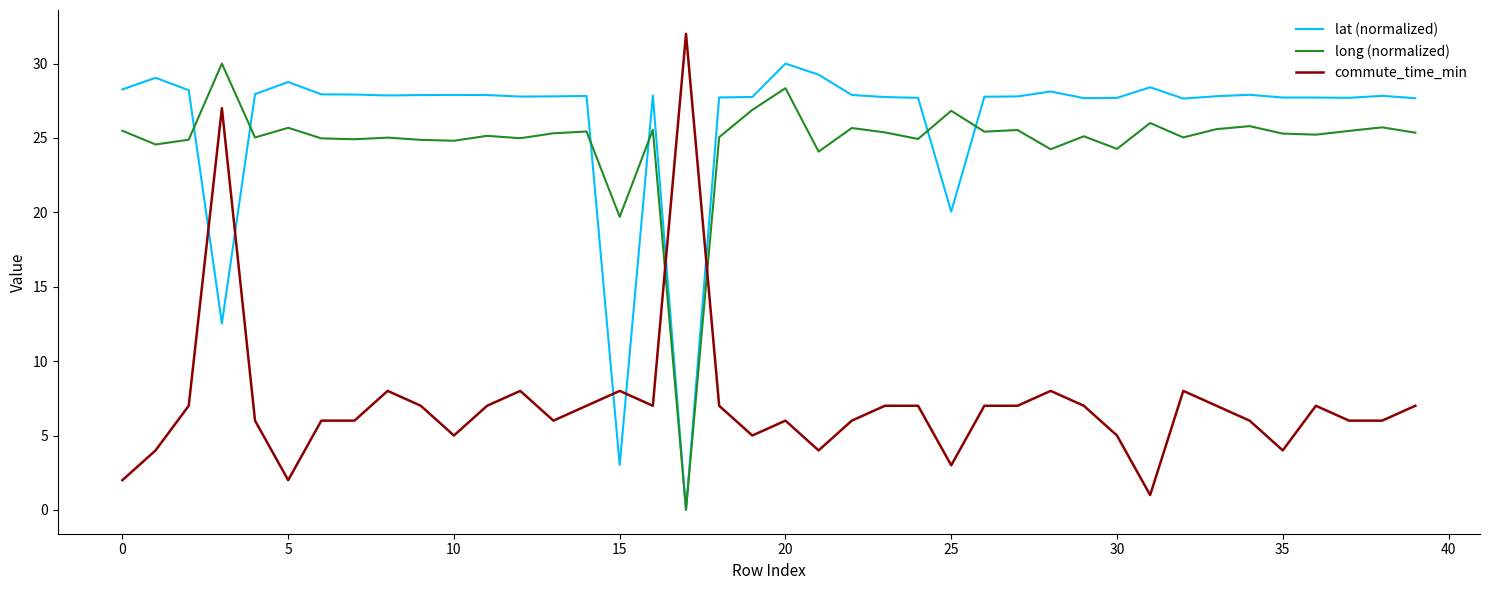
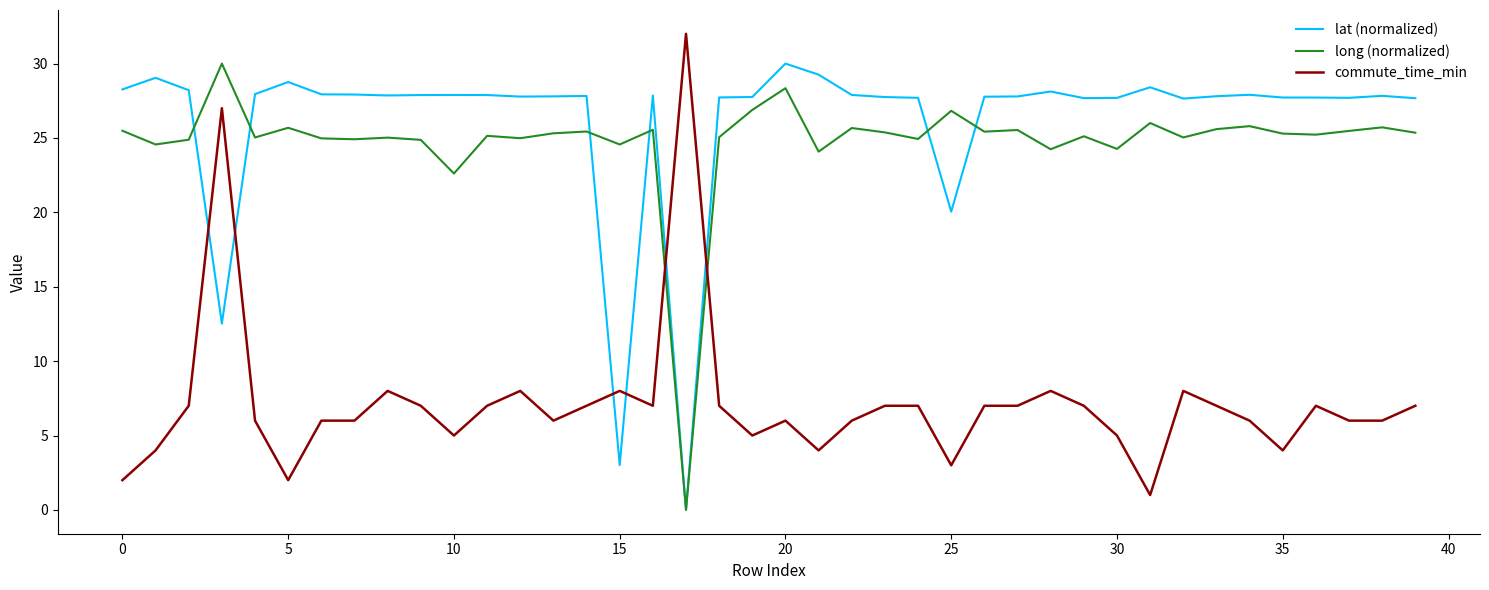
long (normalized), 10: 24.8 -> 22.6
long (normalized), 15: 19.7 -> 24.6
